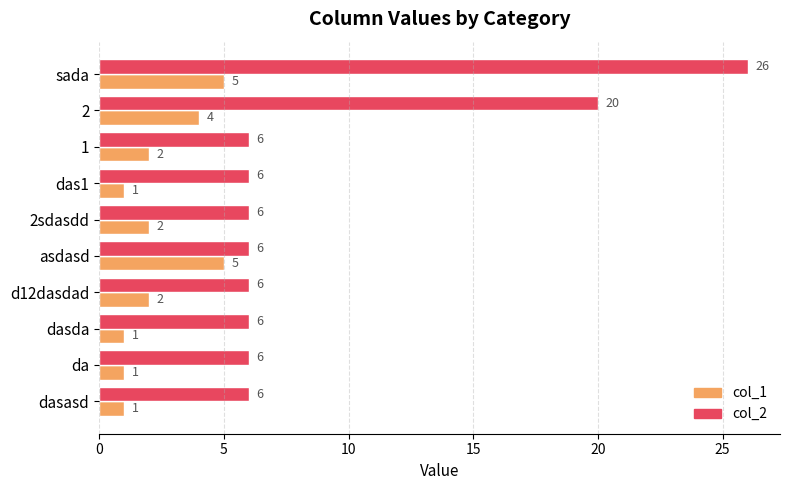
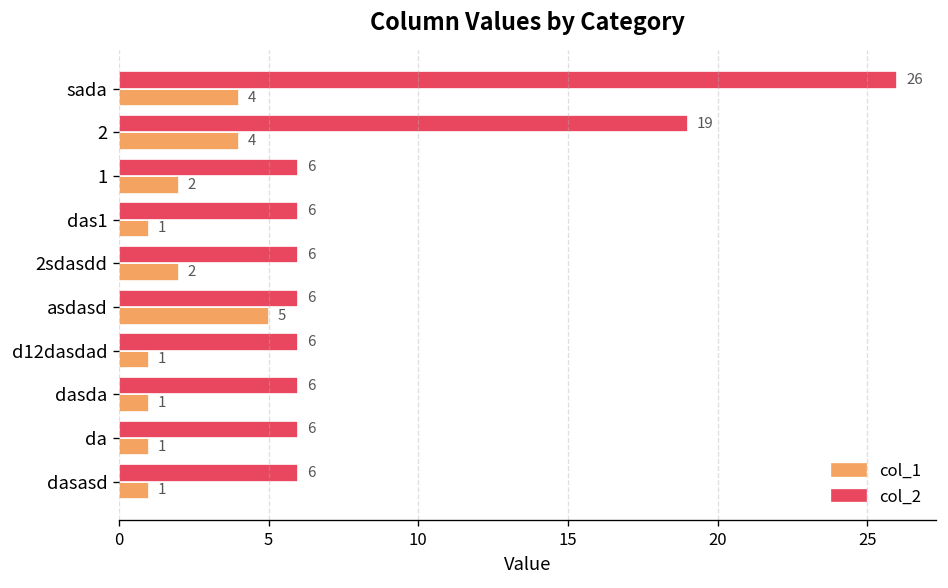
col_1, sada: 5 -> 4
col_2, 2: 20 -> 19
col_1, d12dasdad: 2 -> 1
